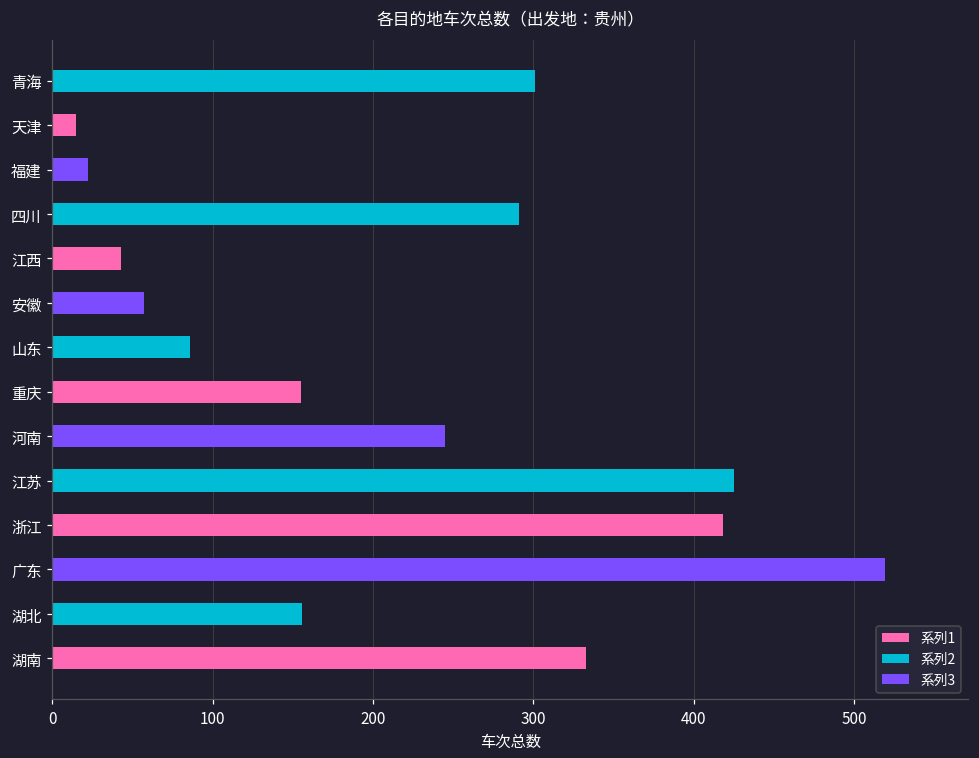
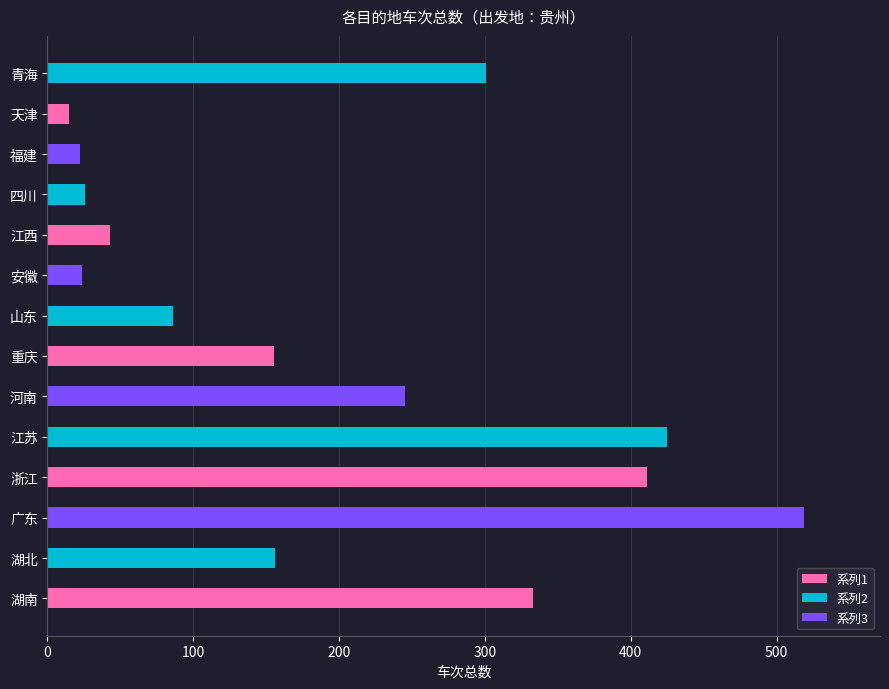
四川: 291 -> 26
安徽: 57 -> 24
浙江: 418 -> 411
